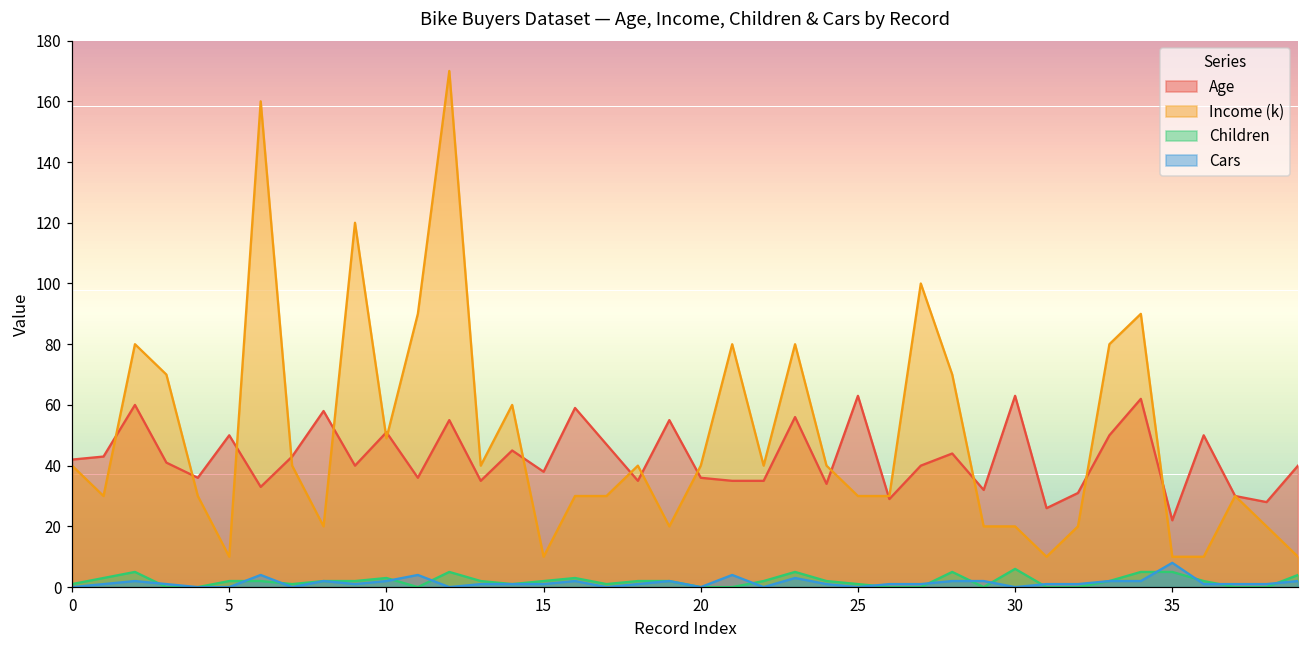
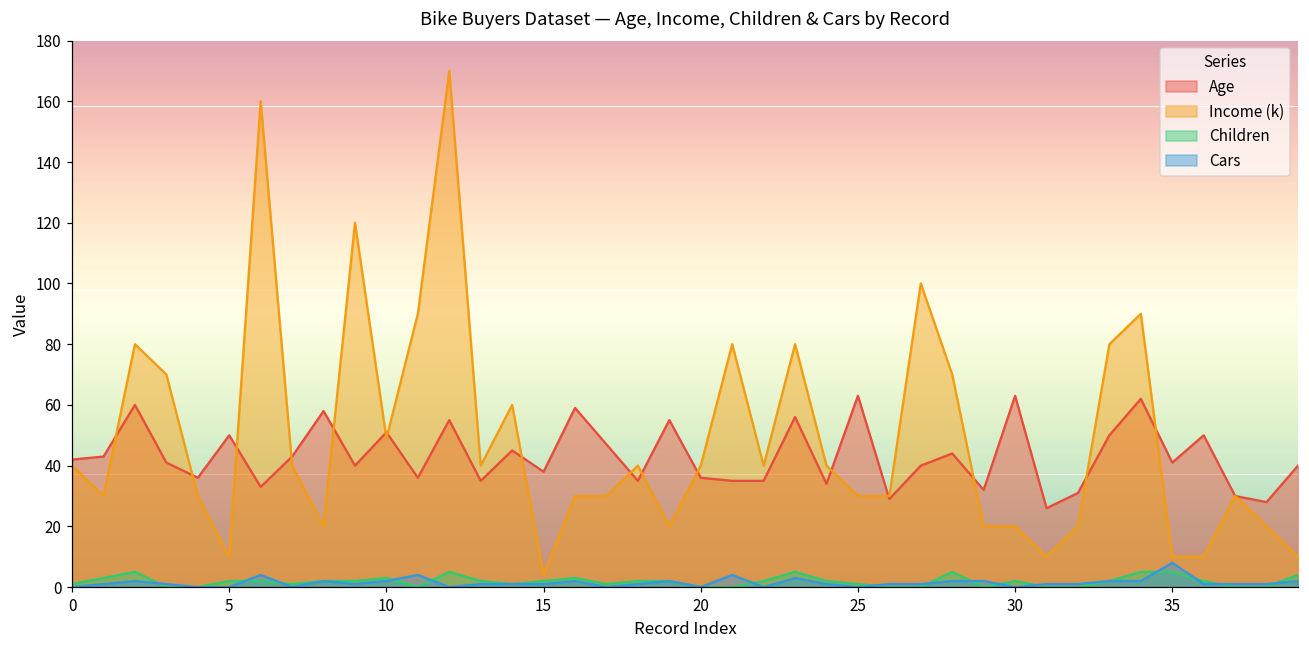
Income (k), 15: 10 -> 4
Children, 30: 6 -> 2
Age, 35: 22 -> 41
